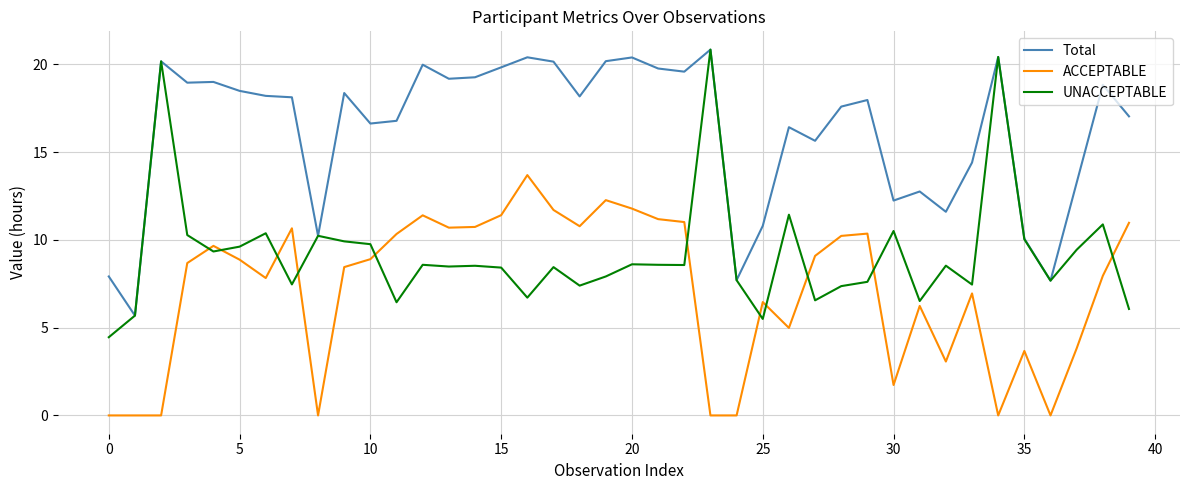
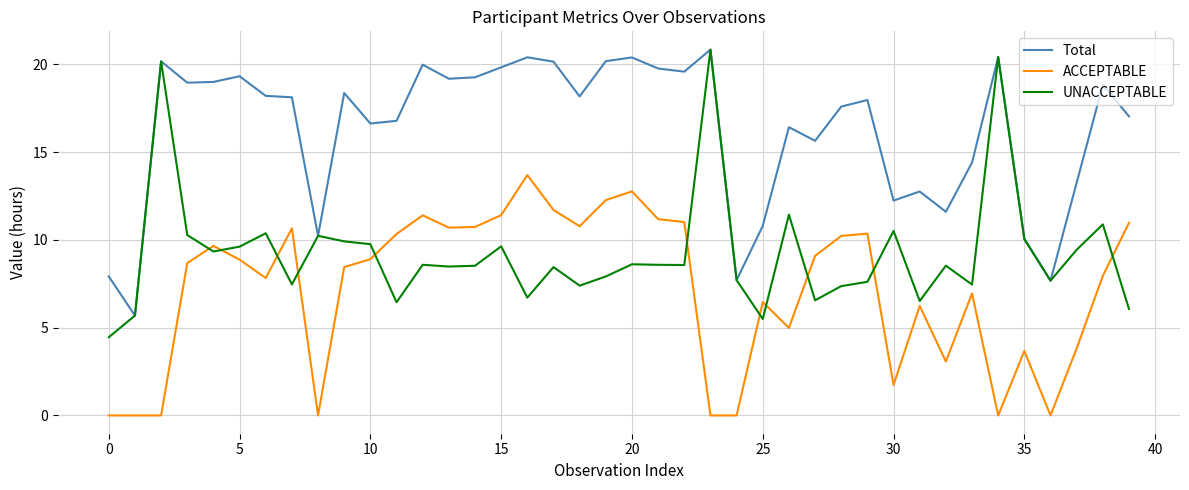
Total, 5: 18.5 -> 19.3
UNACCEPTABLE, 15: 8.4 -> 9.6
ACCEPTABLE, 20: 11.8 -> 12.8
